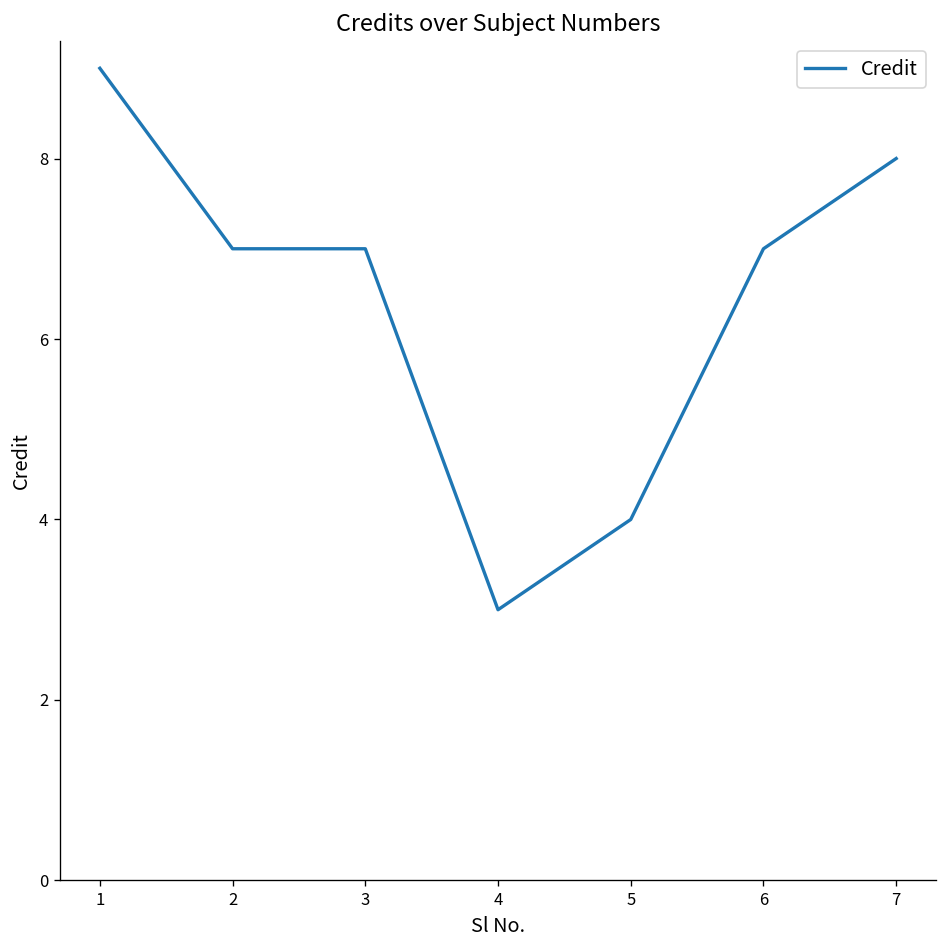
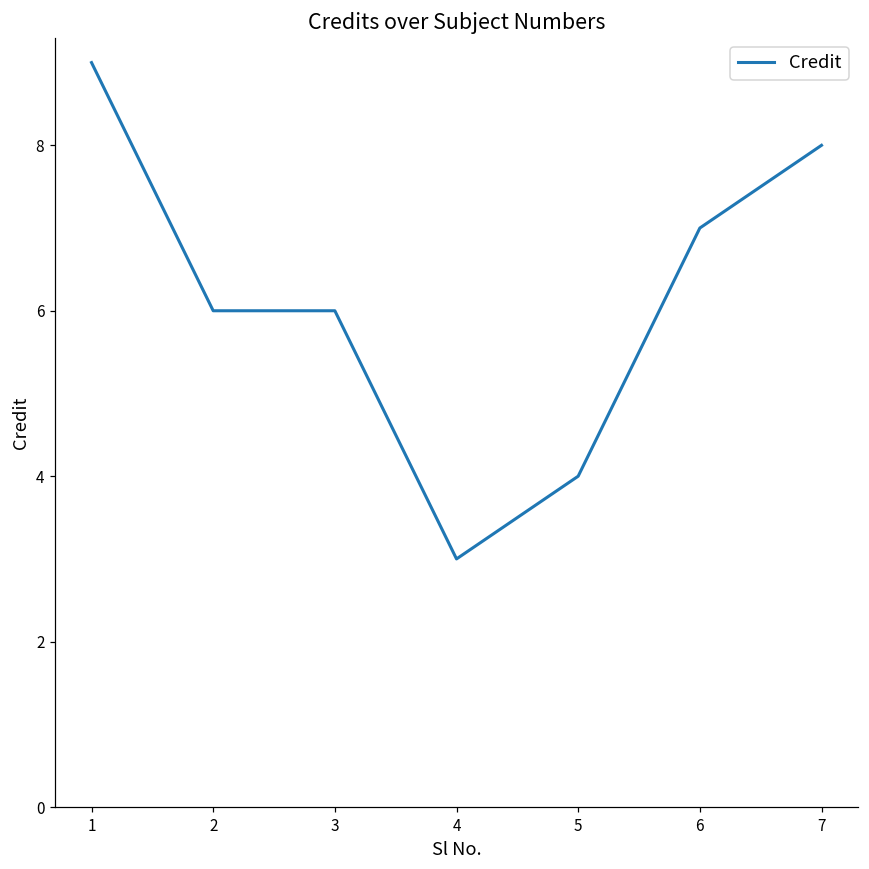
2: 7 -> 6
3: 7 -> 6
